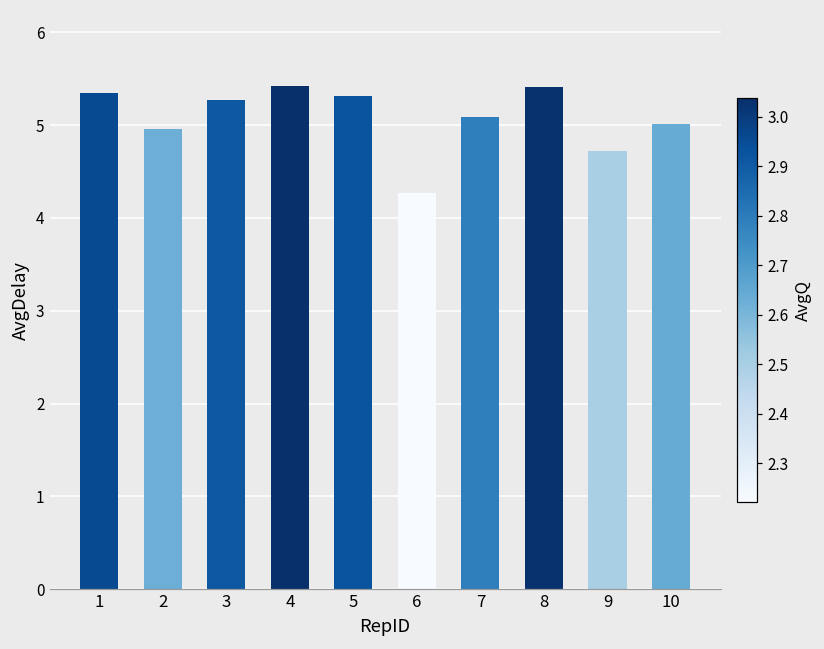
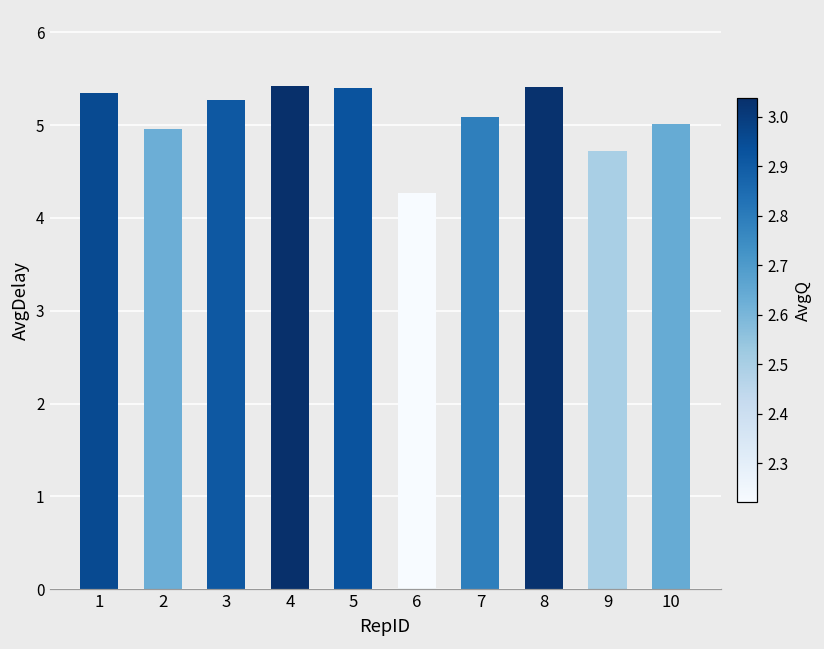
5: 5.3 -> 5.4
